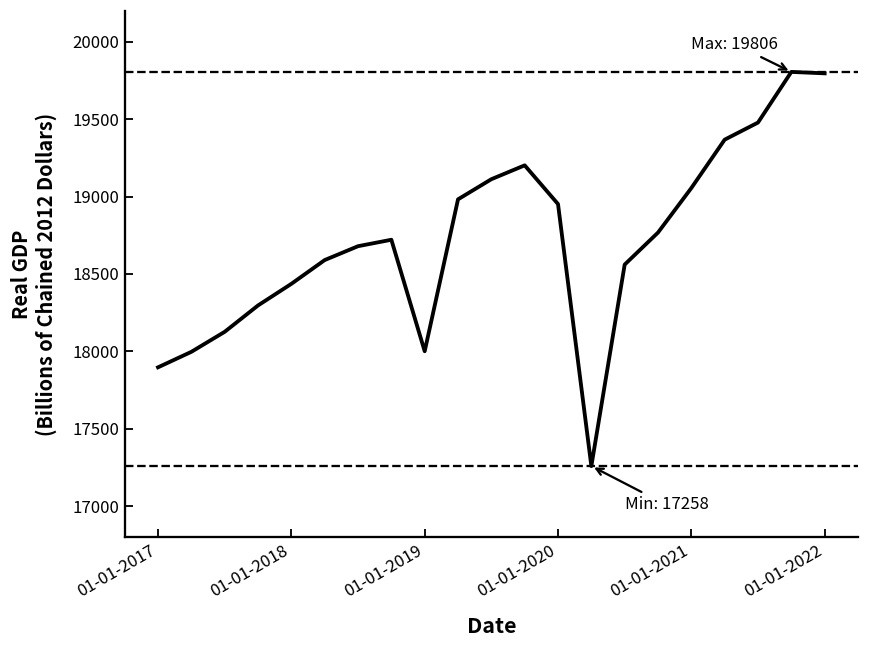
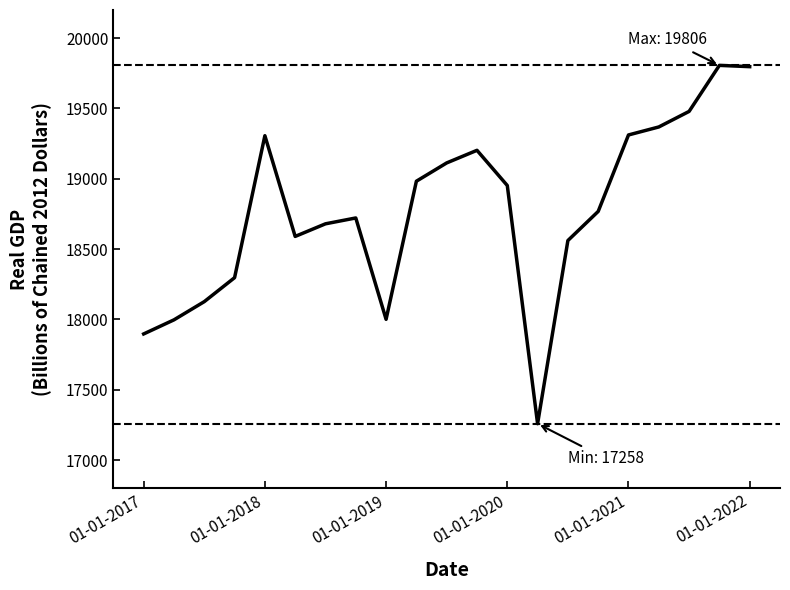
01-01-2018: 18440 -> 19310
01-01-2021: 19060 -> 19310
